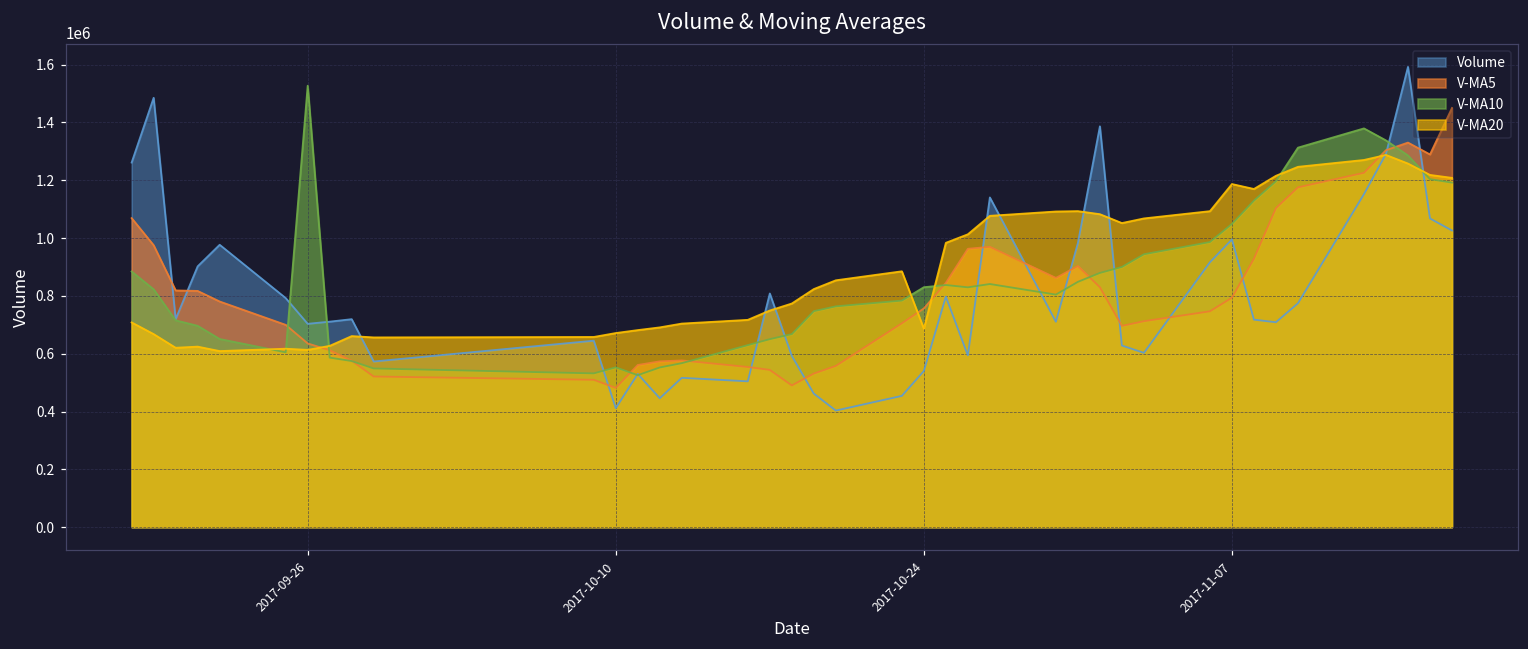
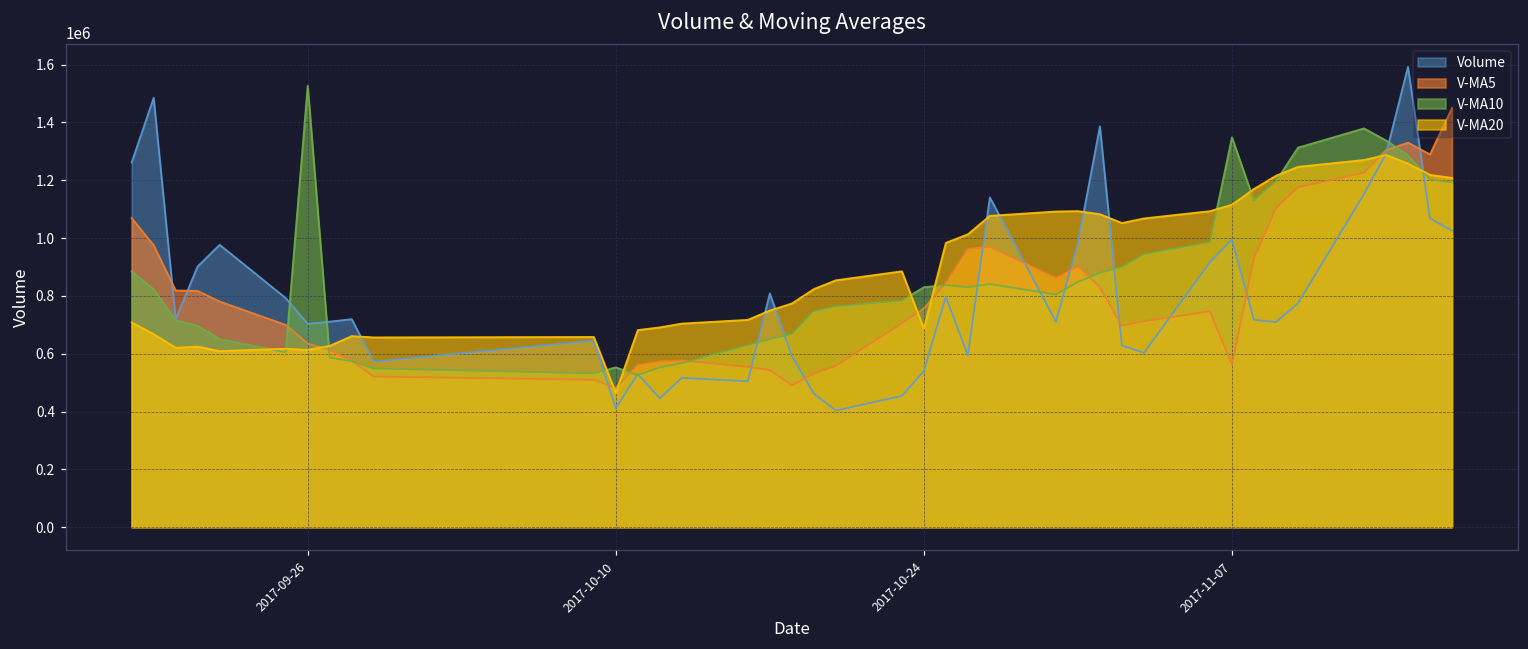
V-MA20, 2017-10-10: 670000 -> 460000
V-MA5, 2017-11-07: 790000 -> 560000
V-MA10, 2017-11-07: 1050000 -> 1350000
V-MA20, 2017-11-07: 1190000 -> 1120000
